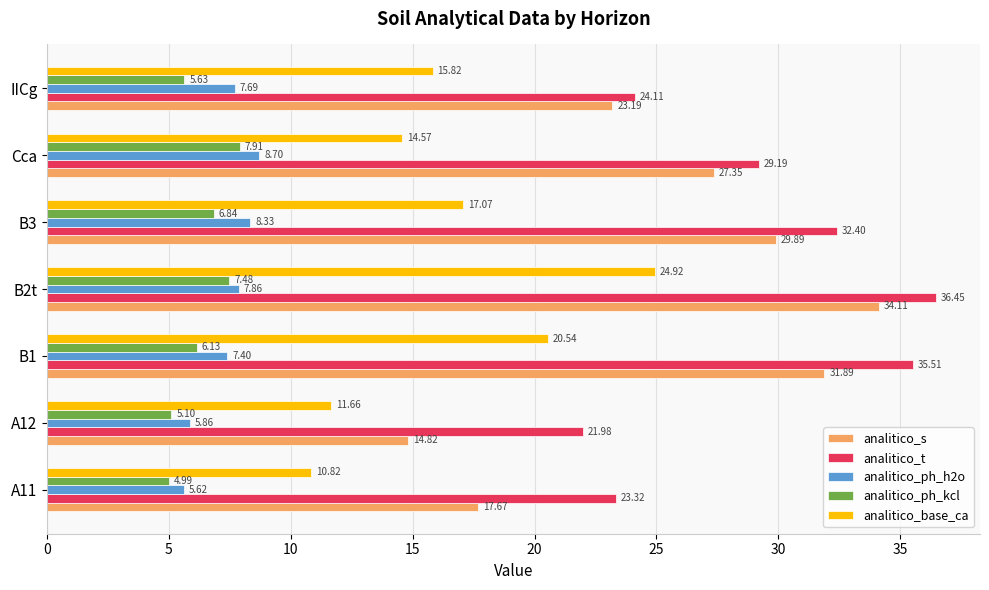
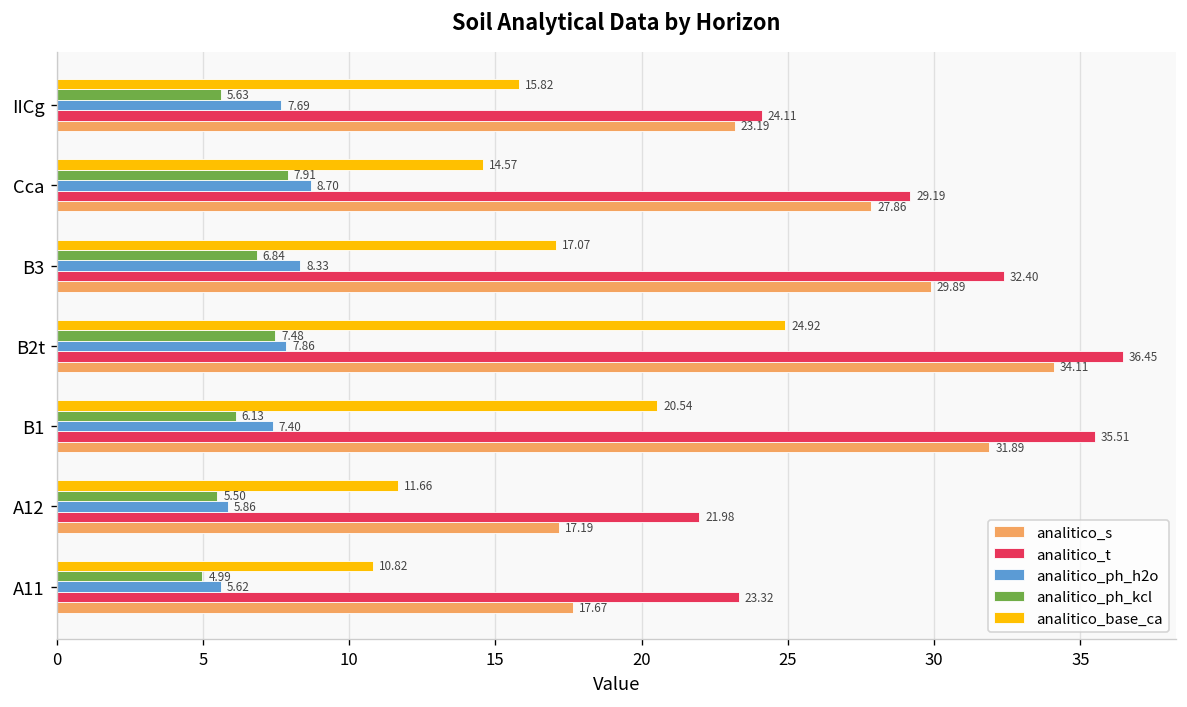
analitico_s, Cca: 27.35 -> 27.86
analitico_ph_kcl, A12: 5.10 -> 5.50
analitico_s, A12: 14.82 -> 17.19
